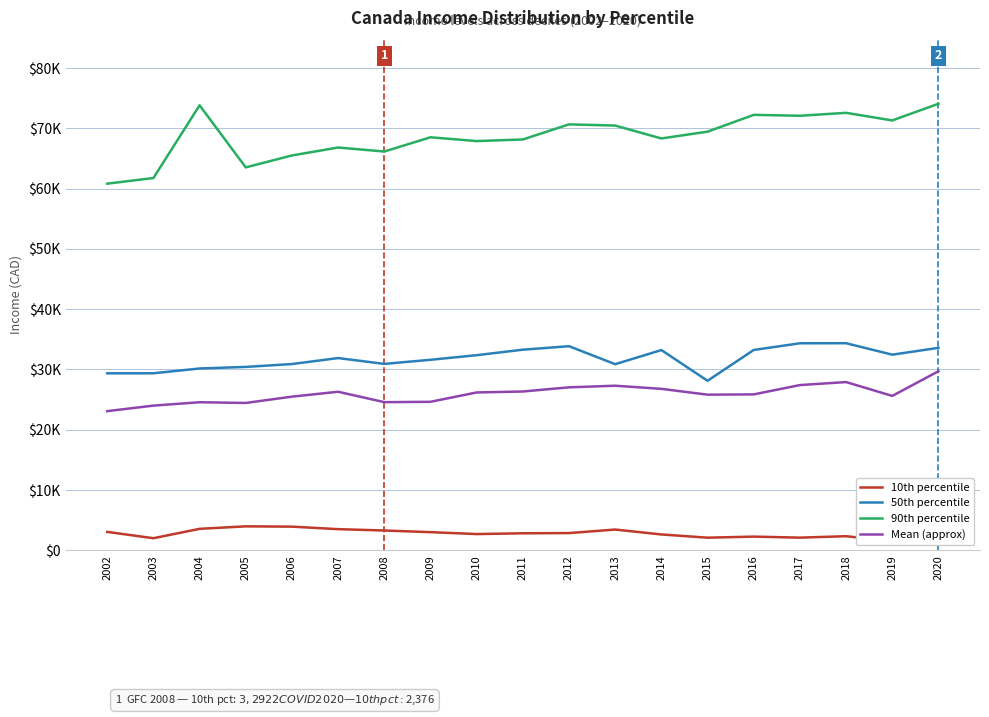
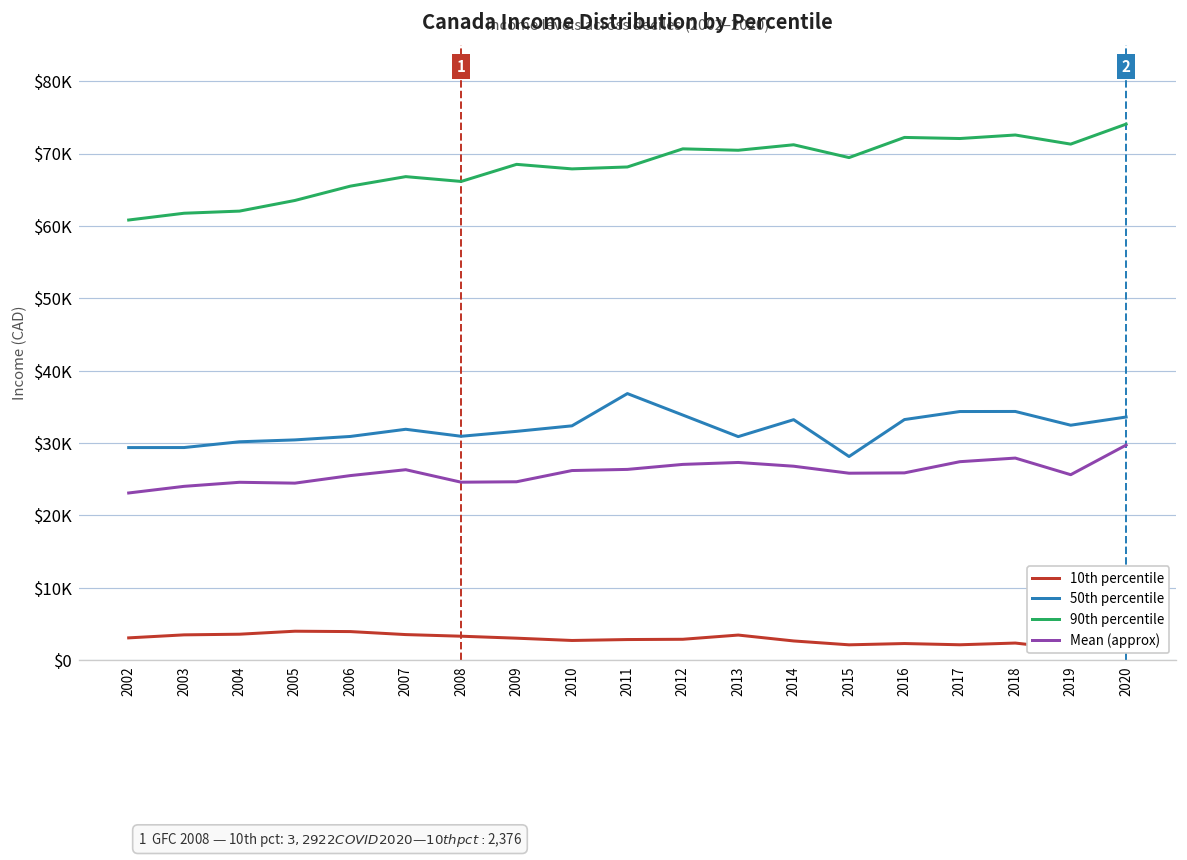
10th percentile, 2003: $2000 -> $3000
90th percentile, 2004: $74000 -> $62000
50th percentile, 2011: $33000 -> $37000
90th percentile, 2014: $68000 -> $71000
